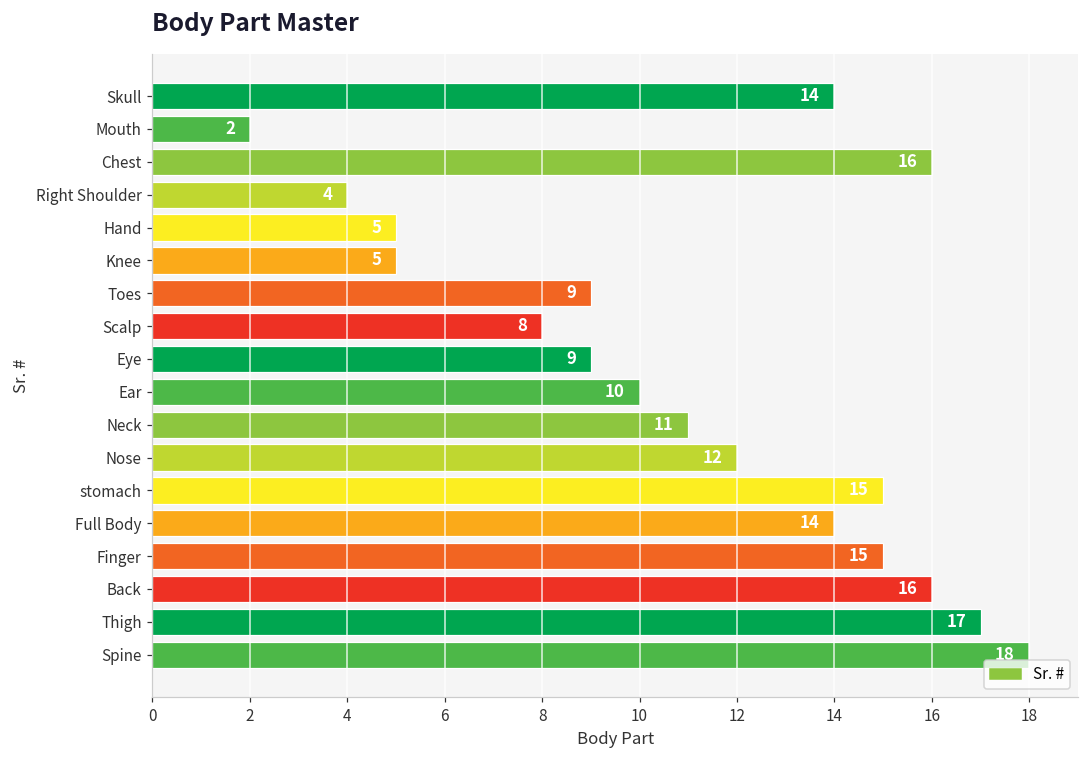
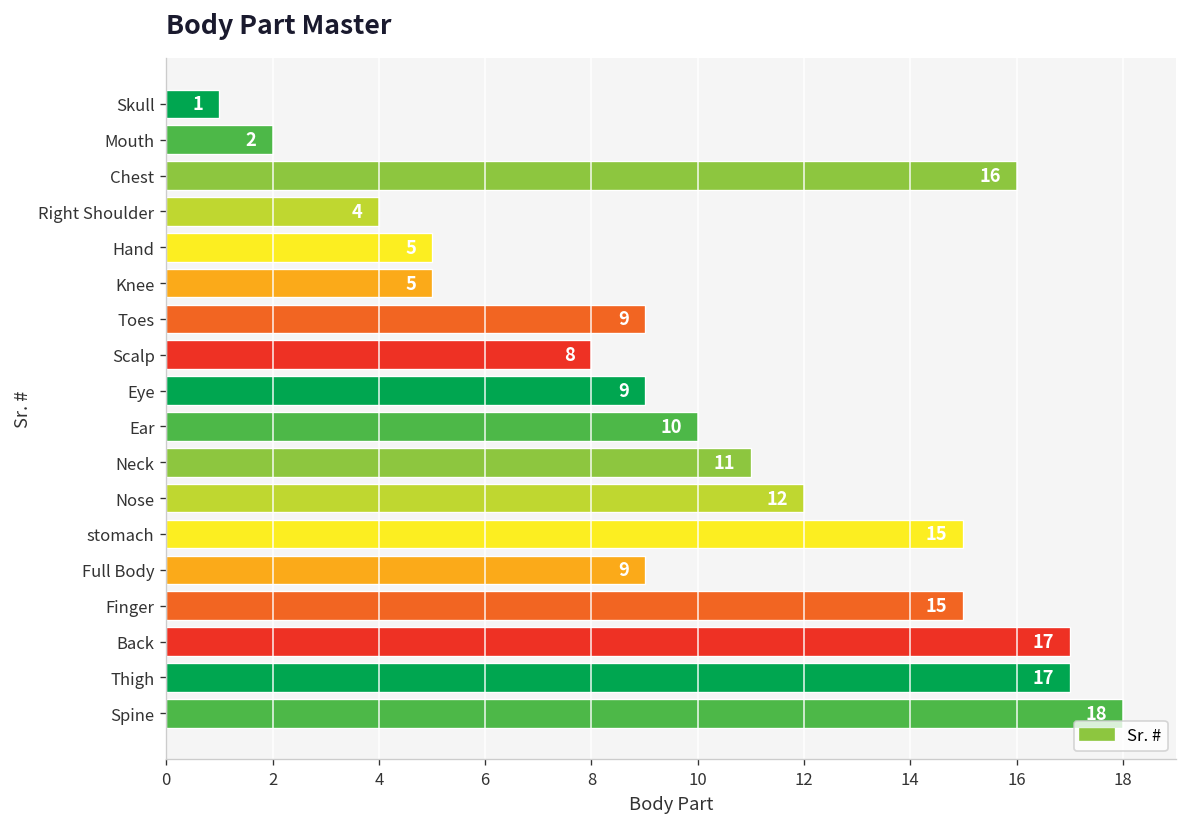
Skull: 14 -> 1
Full Body: 14 -> 9
Back: 16 -> 17
